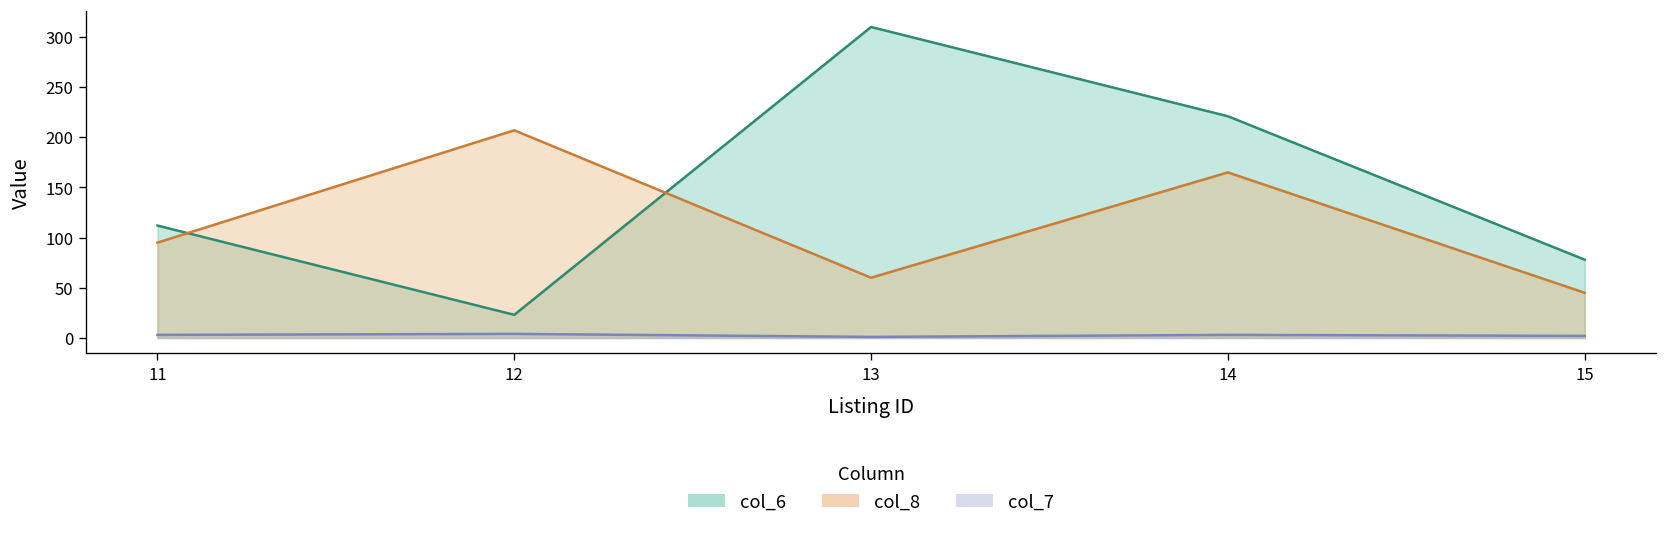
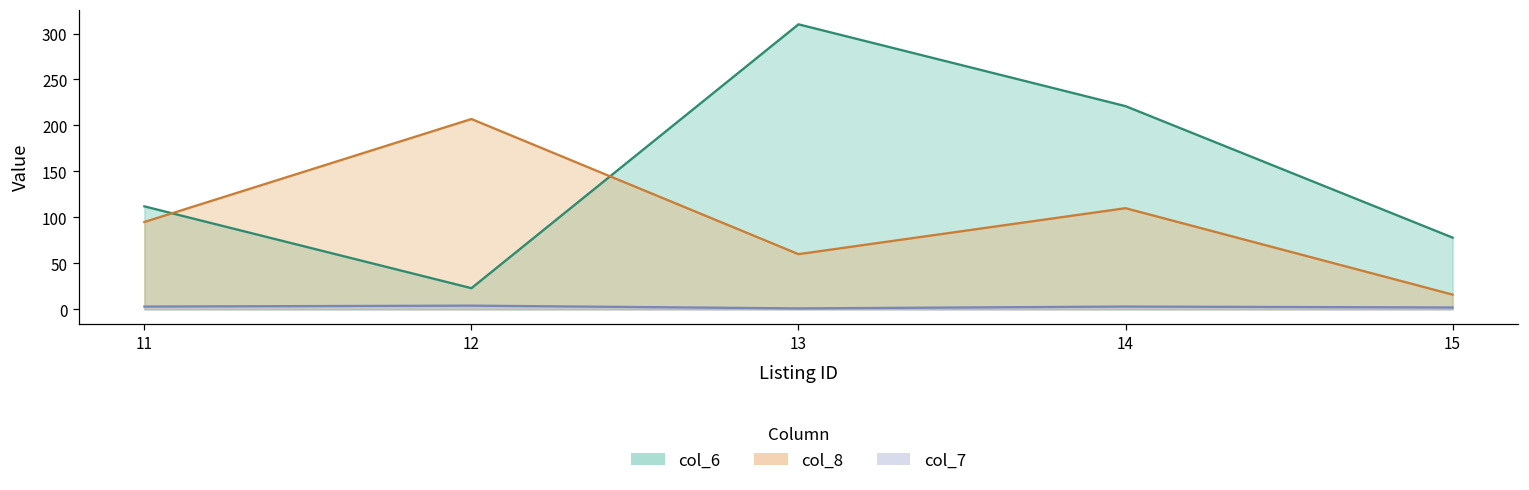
col_8, 14: 170 -> 110
col_8, 15: 50 -> 20
